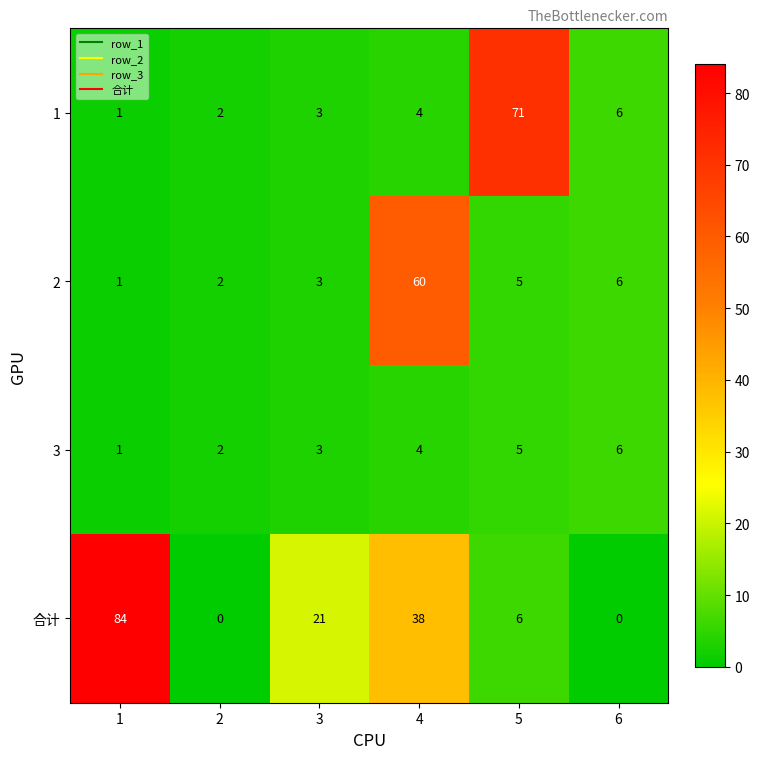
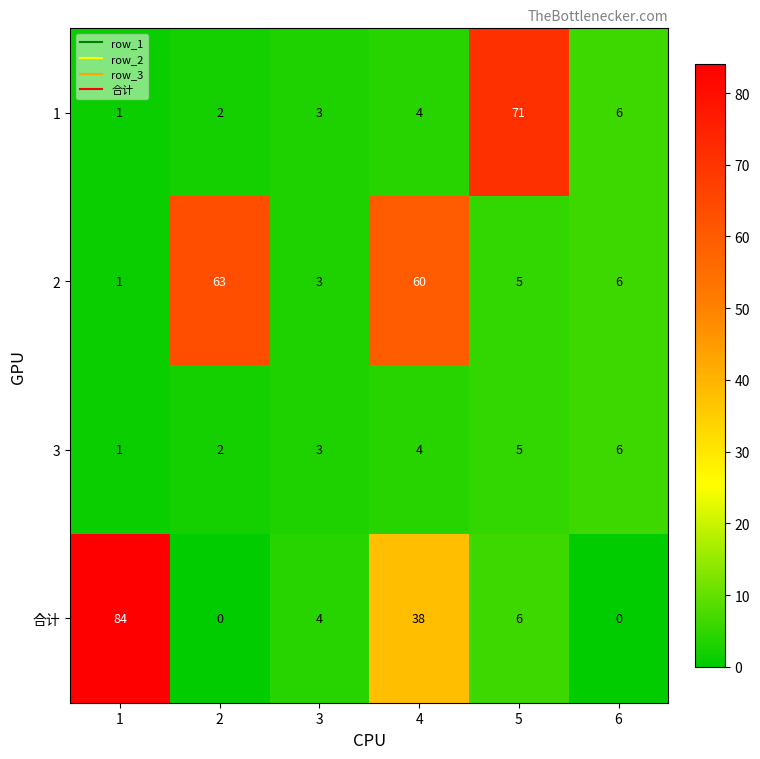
2, 2: 2 -> 63
合计, 3: 21 -> 4
